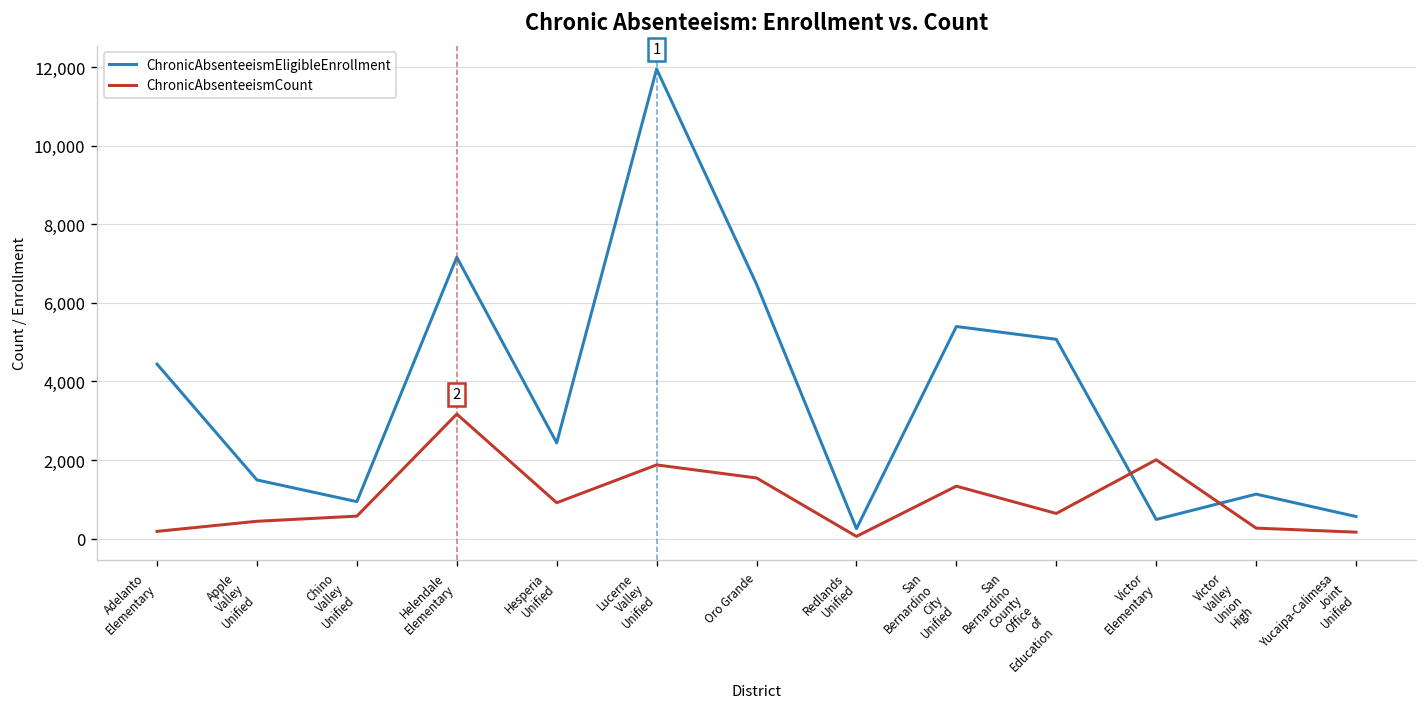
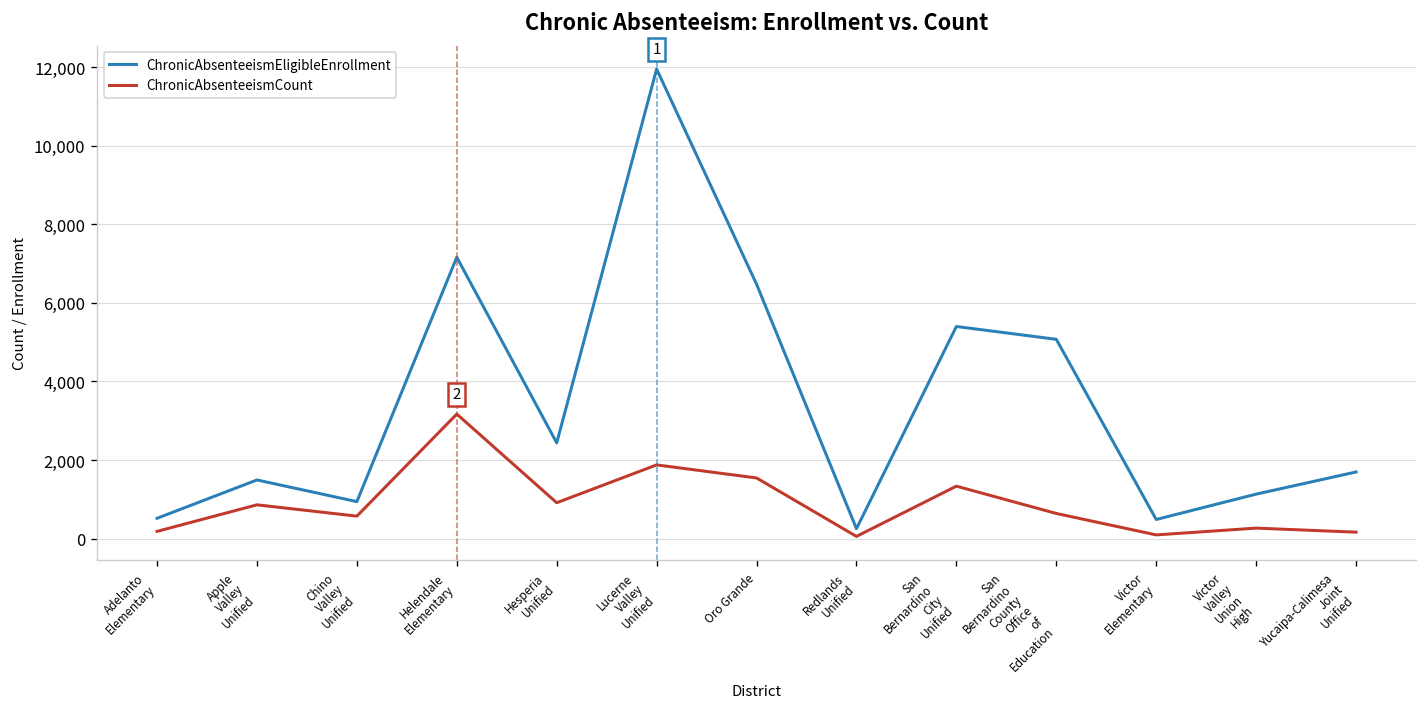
ChronicAbsenteeismEligibleEnrollment, Adelanto Elementary: 4,400 -> 500
ChronicAbsenteeismCount, Apple Valley Unified: 400 -> 900
ChronicAbsenteeismCount, Victor Elementary: 2,000 -> 100
ChronicAbsenteeismEligibleEnrollment, Yucaipa-Calimesa Joint Unified: 600 -> 1,700
